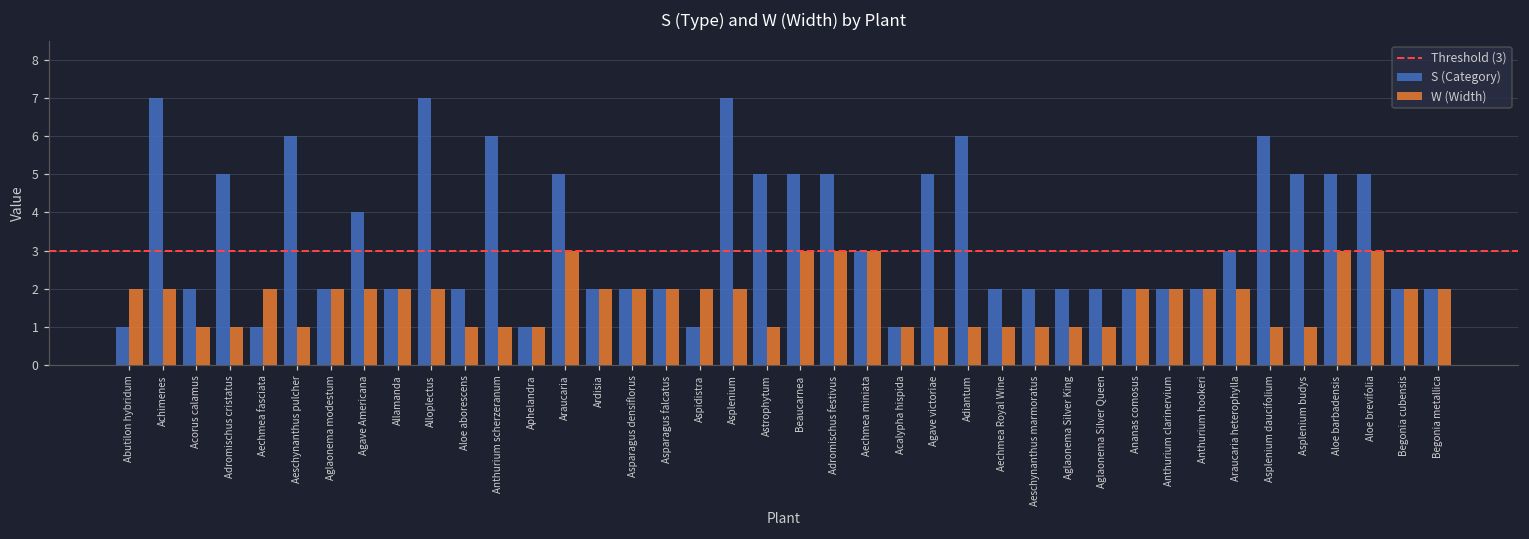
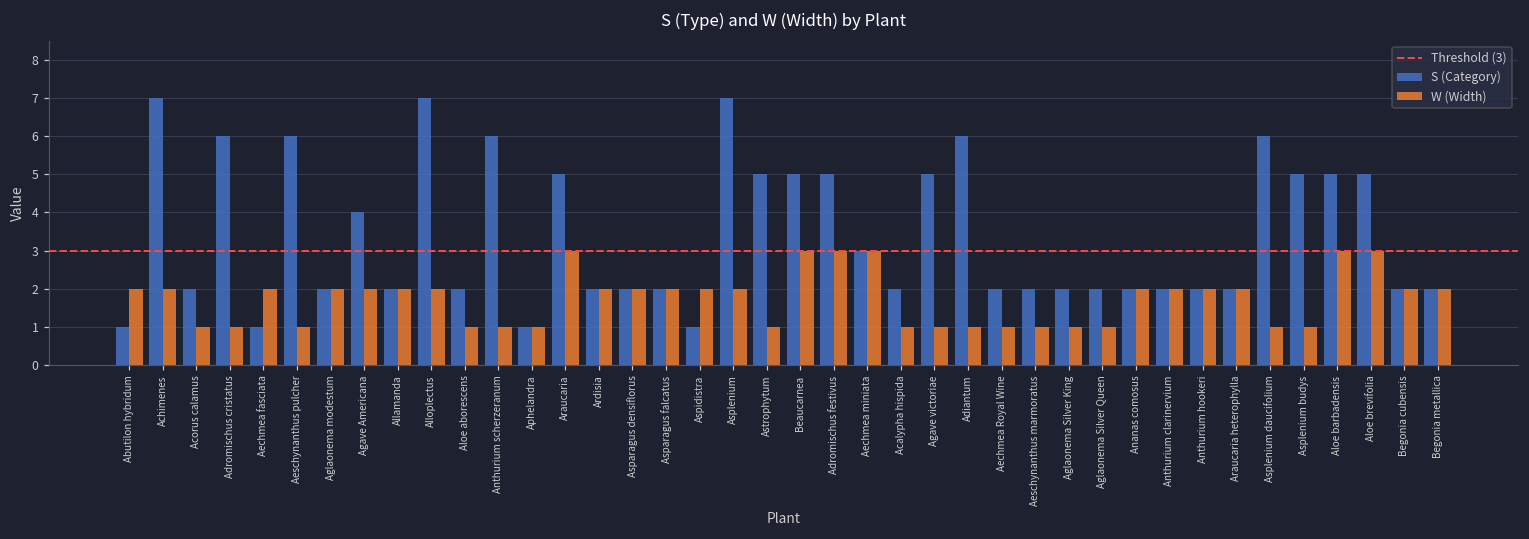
S (Category), Adromischus cristatus: 5 -> 6
S (Category), Acalypha hispida: 1 -> 2
S (Category), Araucaria heterophylla: 3 -> 2
